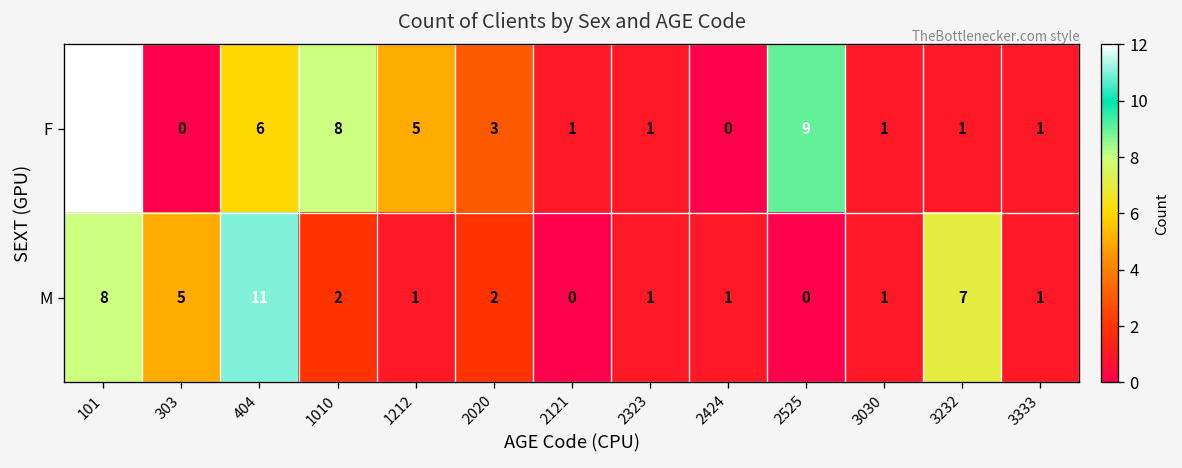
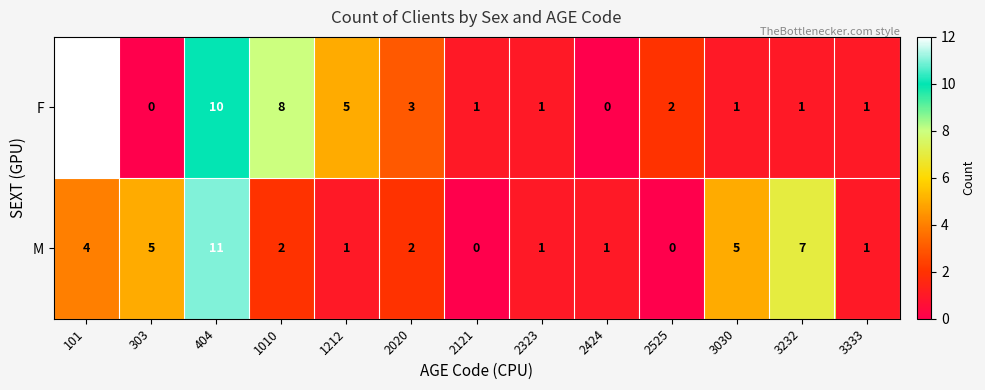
F, 404: 6 -> 10
F, 2525: 9 -> 2
M, 101: 8 -> 4
M, 3030: 1 -> 5
